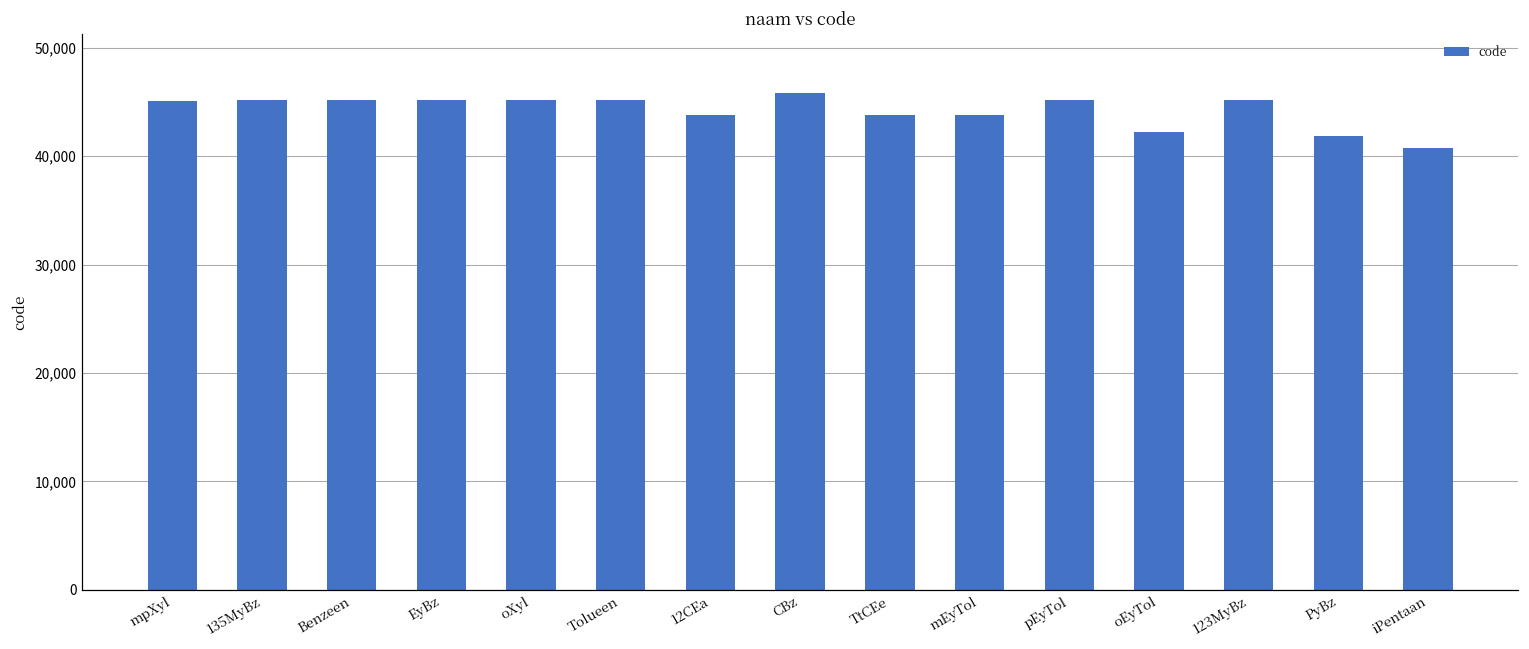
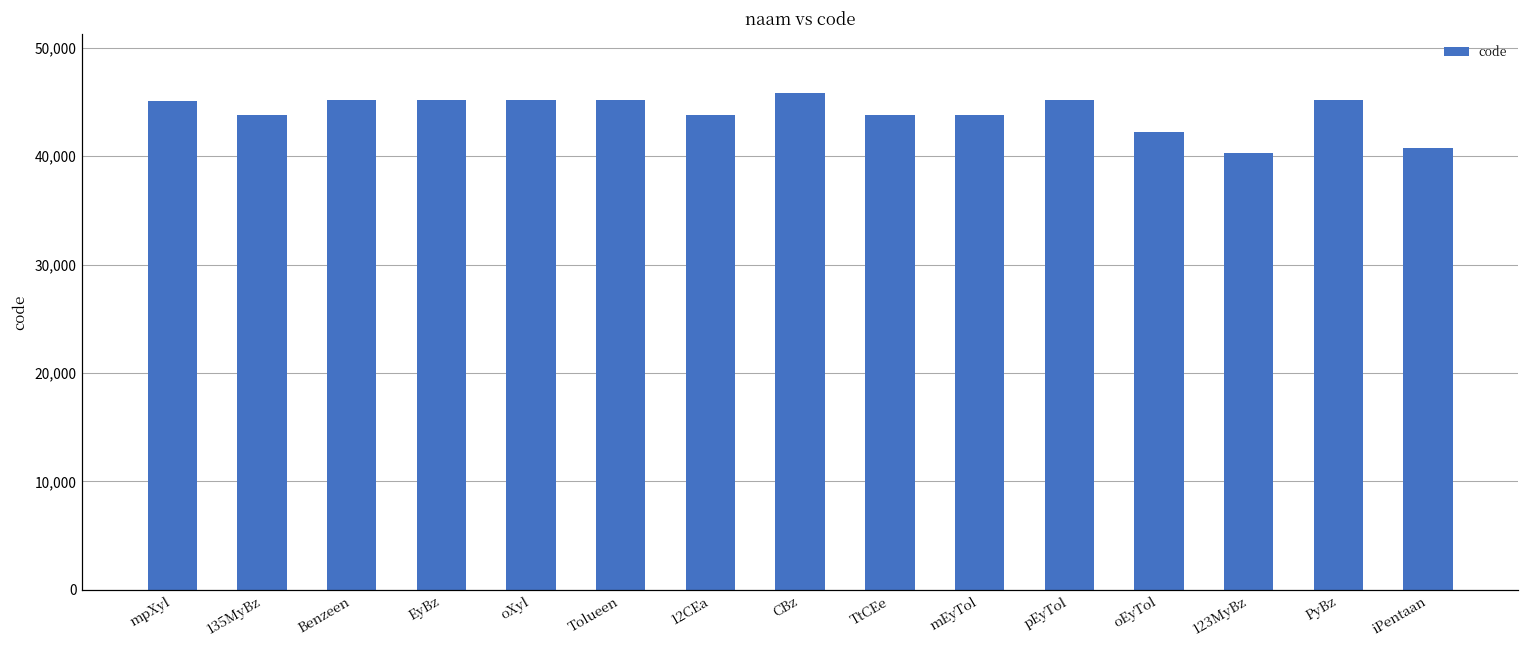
135MyBz: 45,000 -> 44,000
123MyBz: 45,000 -> 40,000
PyBz: 42,000 -> 45,000
